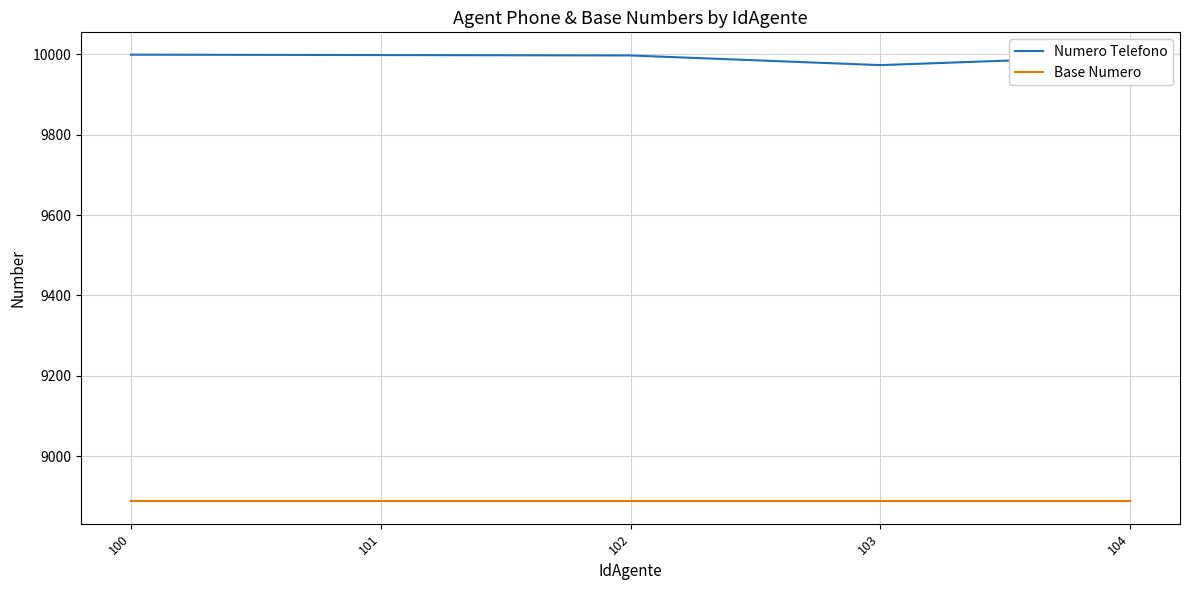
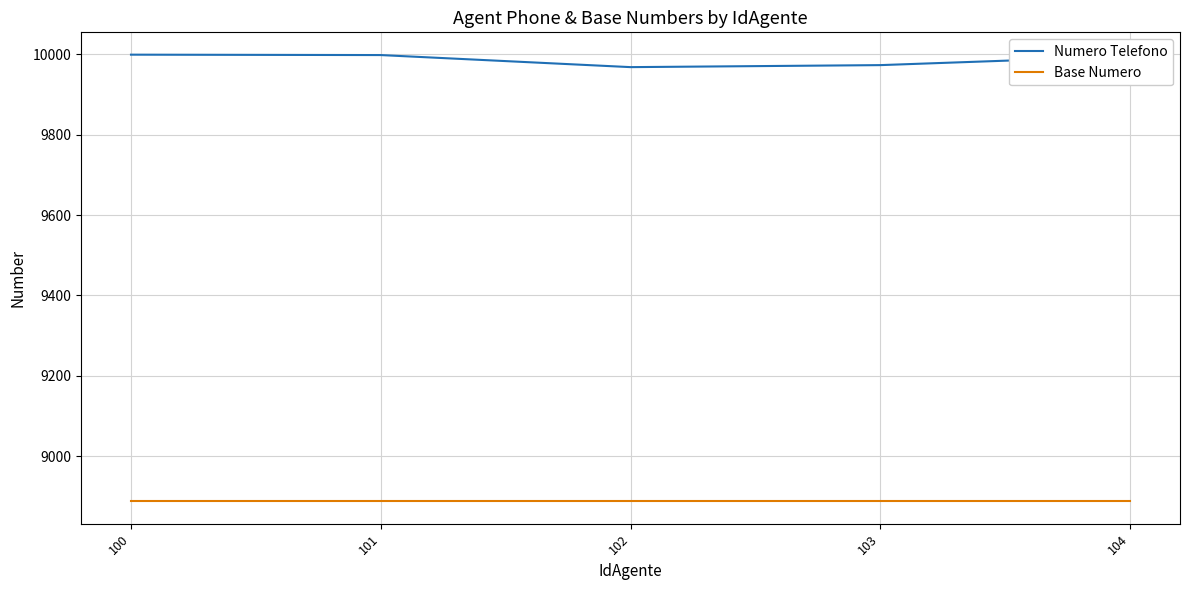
Numero Telefono, 102: 10000 -> 9970
